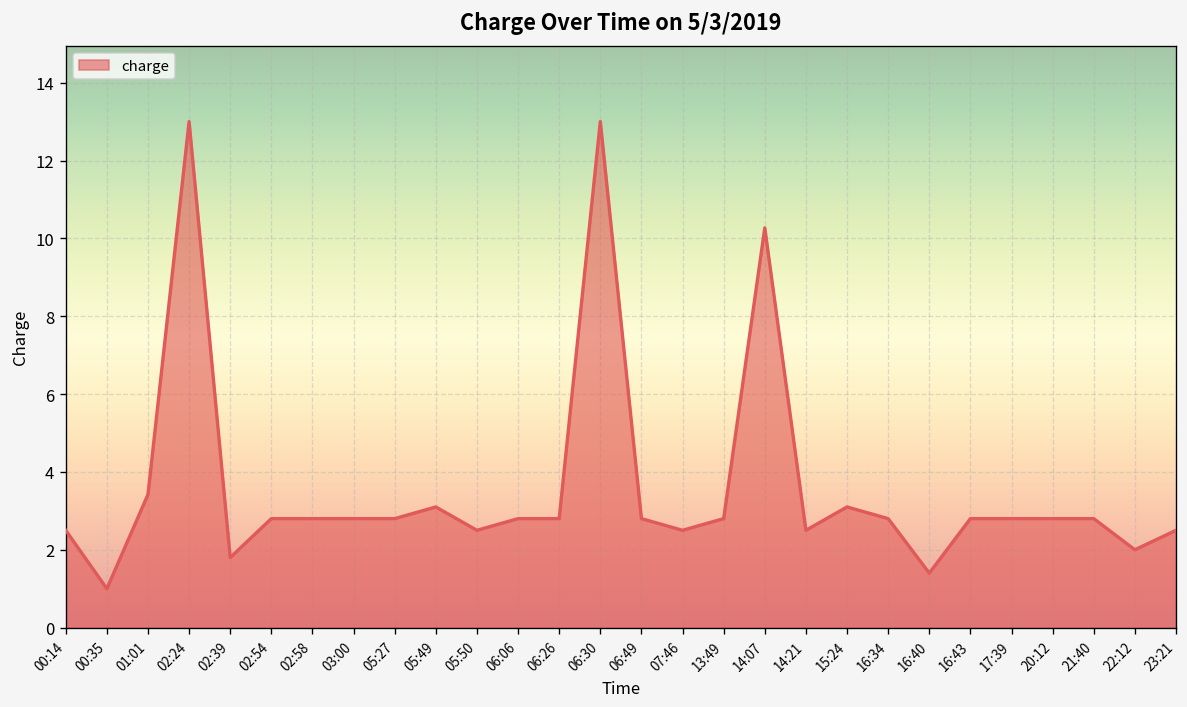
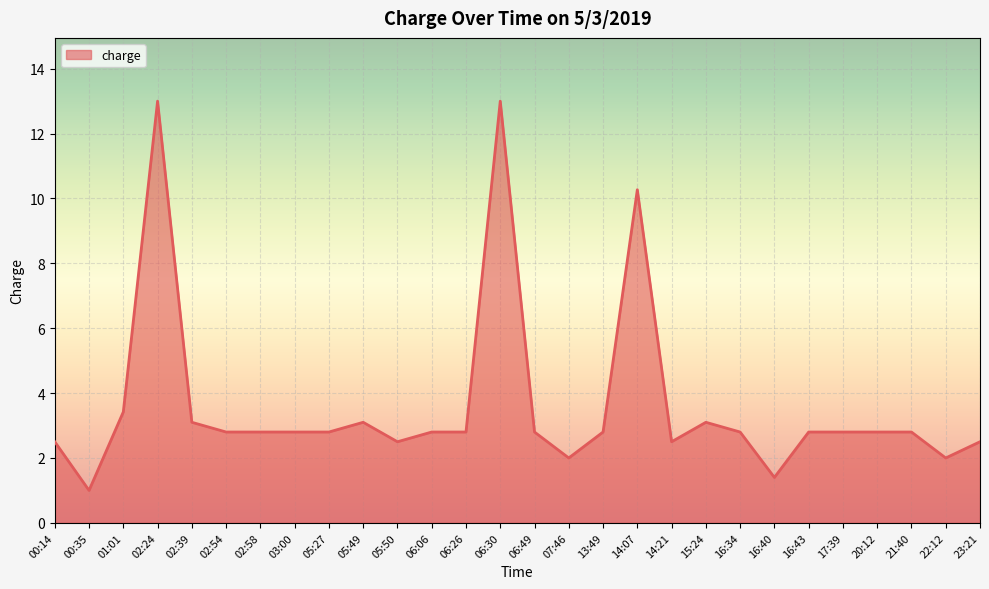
02:39: 1.8 -> 3.1
07:46: 2.5 -> 2.0
